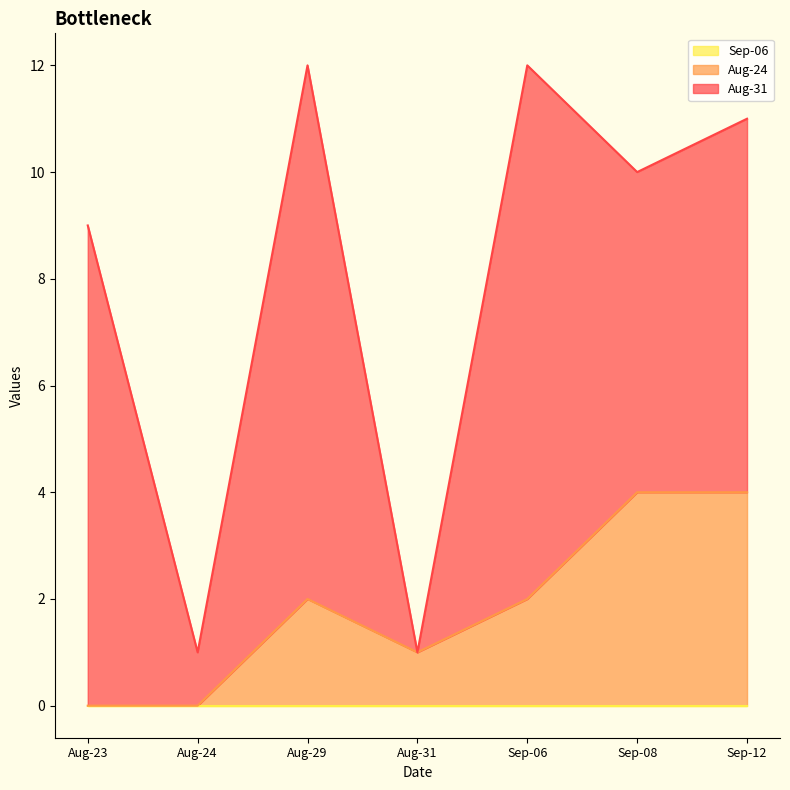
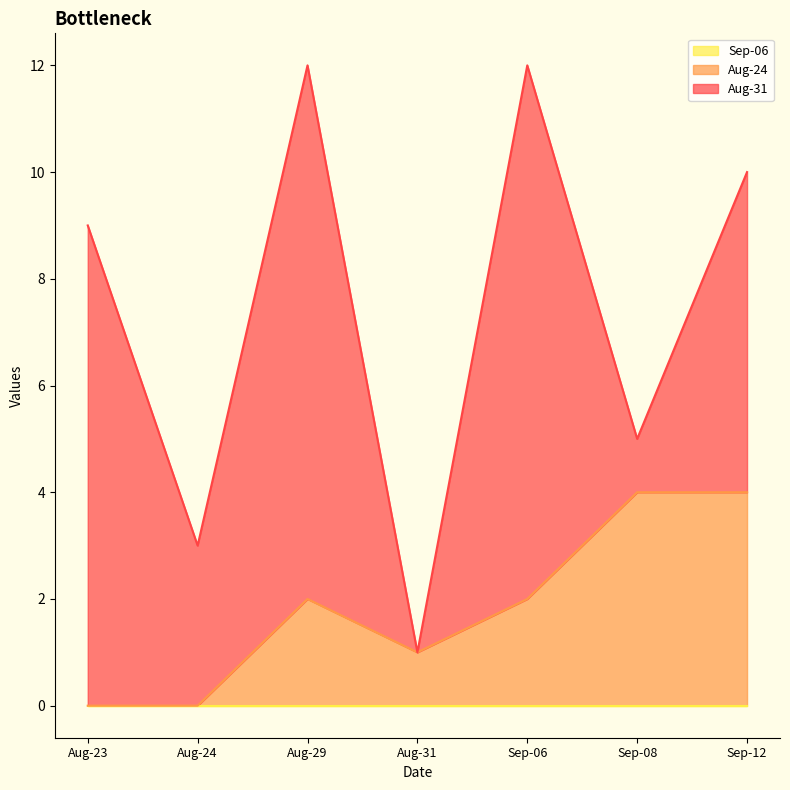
Aug-31, Aug-24: 1 -> 3
Aug-31, Sep-08: 6 -> 1
Aug-31, Sep-12: 7 -> 6
